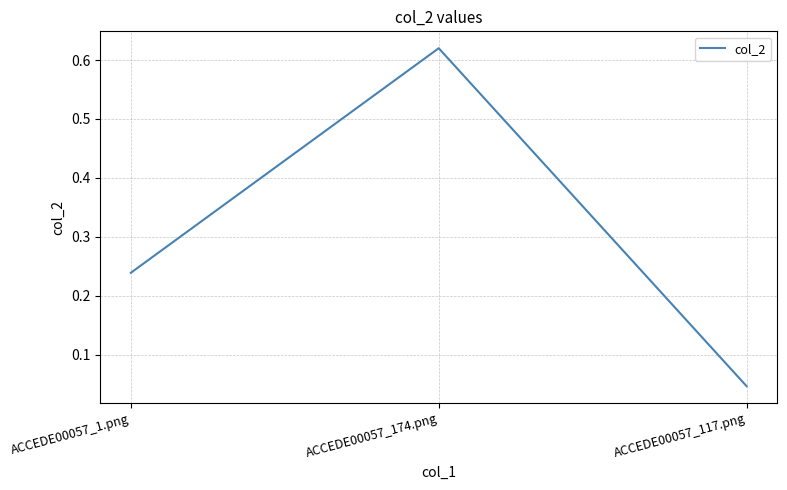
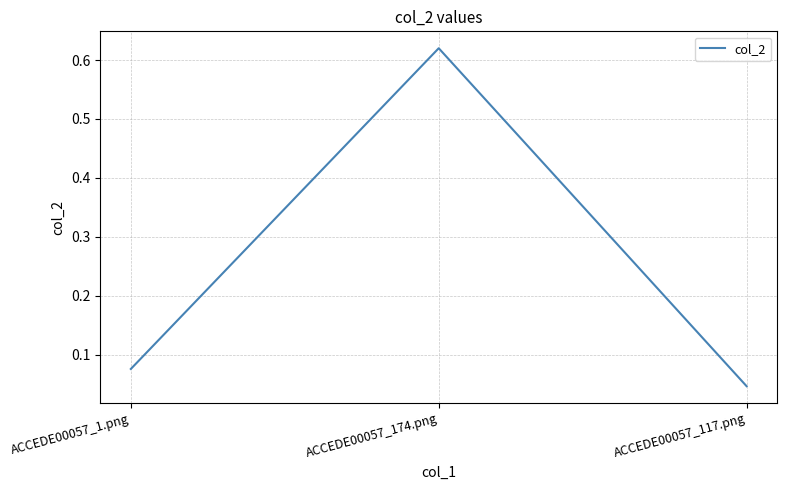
ACCEDE00057_1.png: 0.24 -> 0.08
